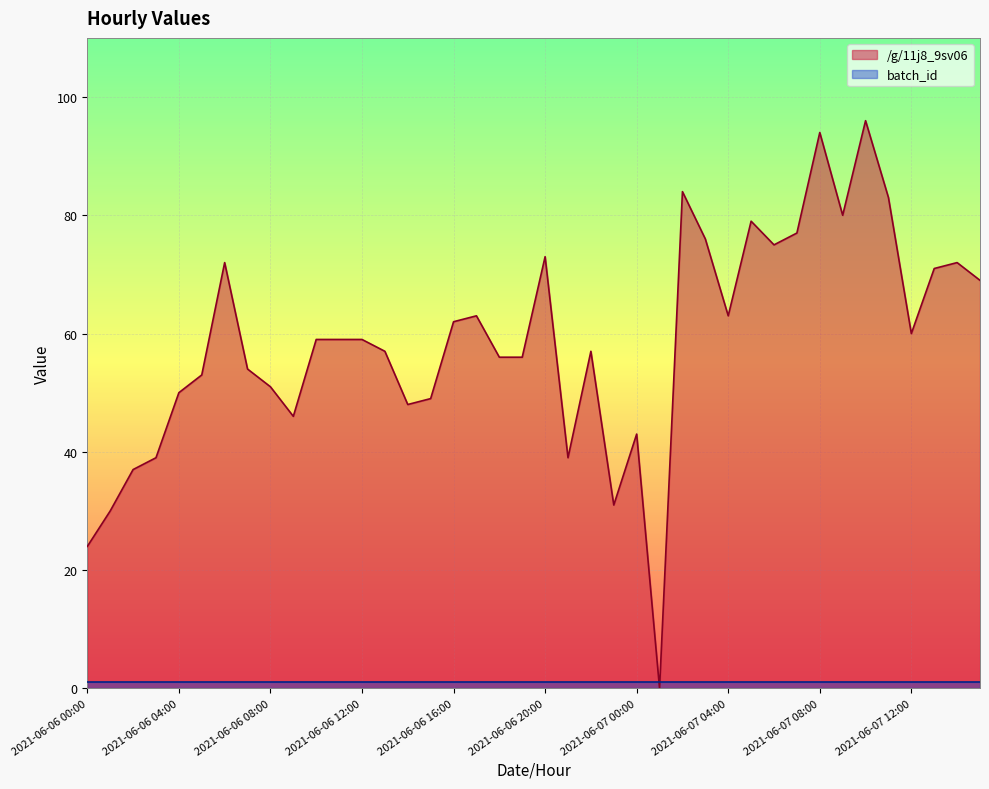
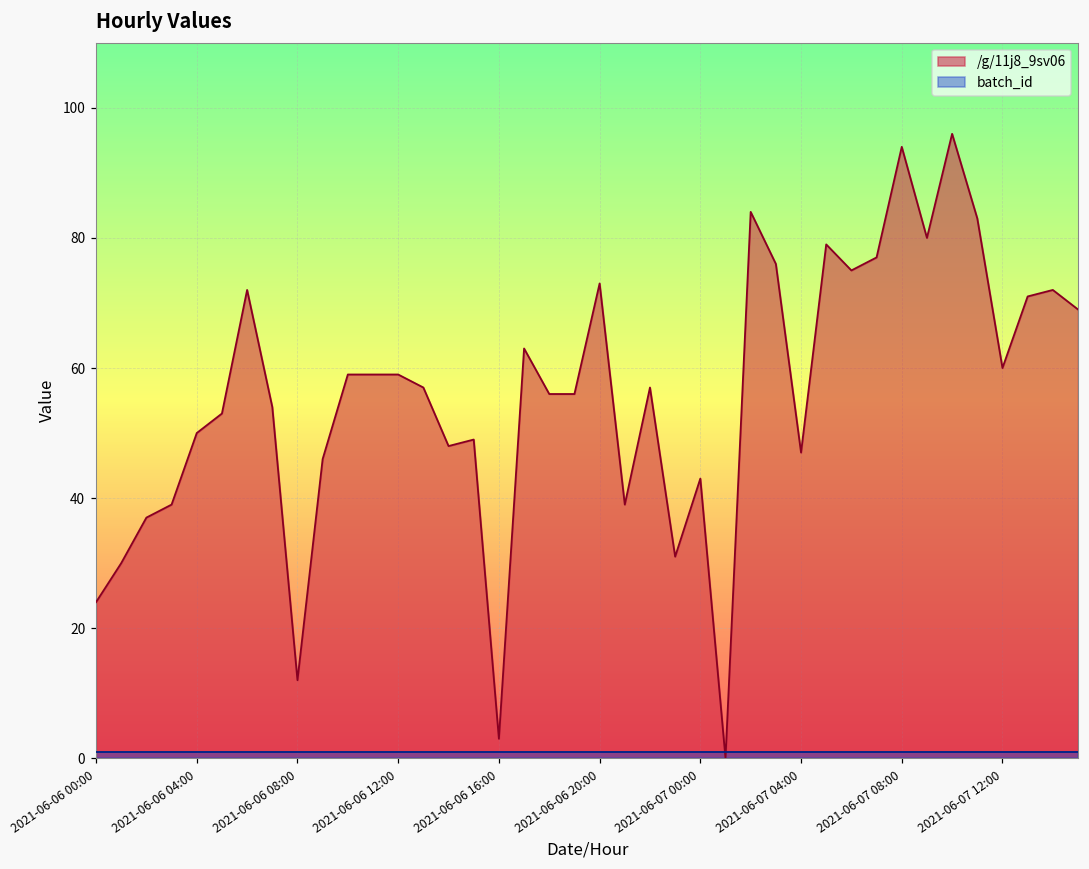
/g/11j8_9sv06, 2021-06-06 08:00: 51 -> 12
/g/11j8_9sv06, 2021-06-06 16:00: 62 -> 3
/g/11j8_9sv06, 2021-06-07 04:00: 63 -> 47
